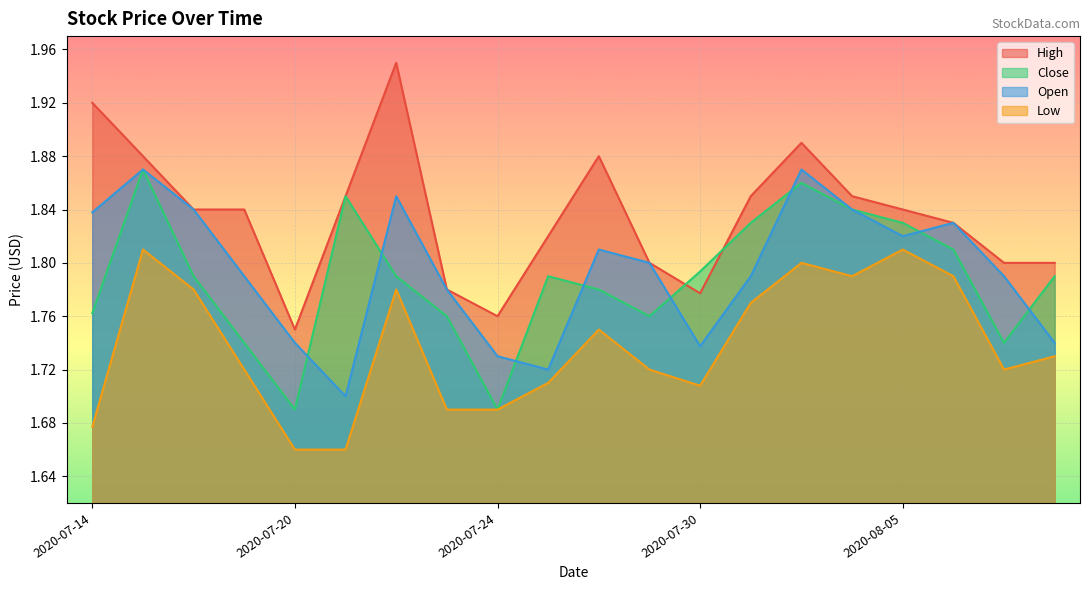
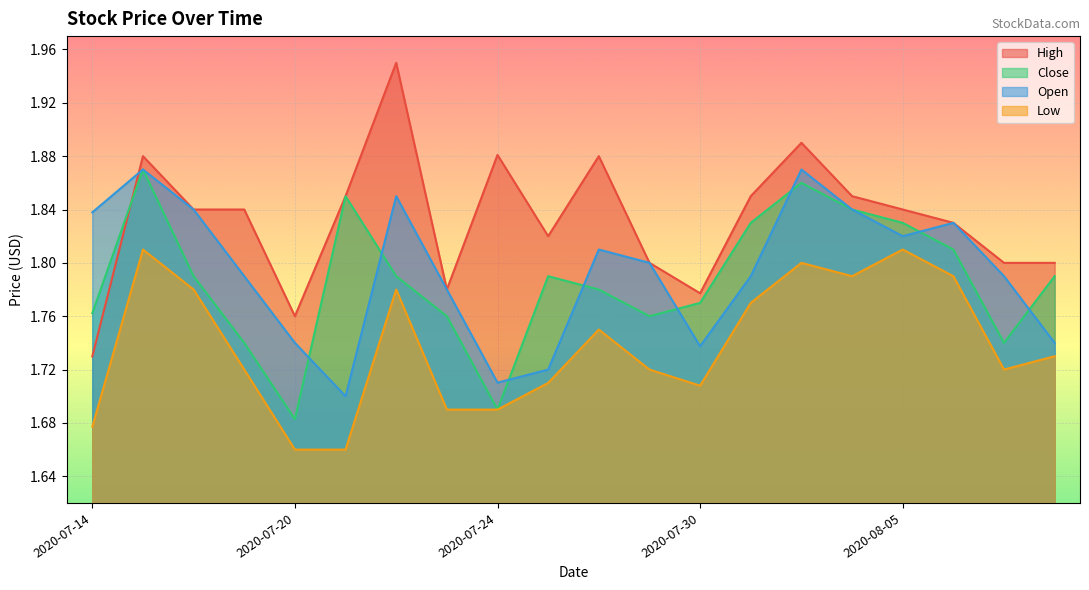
High, 2020-07-14: 1.920 -> 1.730
High, 2020-07-20: 1.75 -> 1.76
Close, 2020-07-20: 1.690 -> 1.683
High, 2020-07-24: 1.760 -> 1.881
Open, 2020-07-24: 1.730 -> 1.710
Close, 2020-07-30: 1.794 -> 1.770
